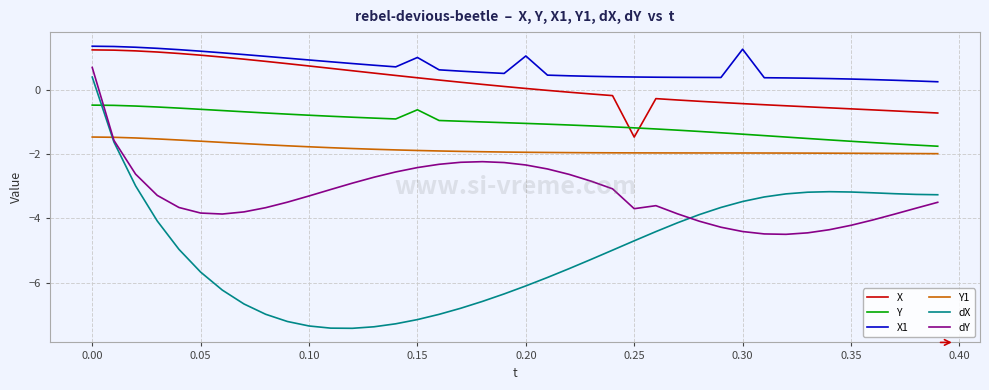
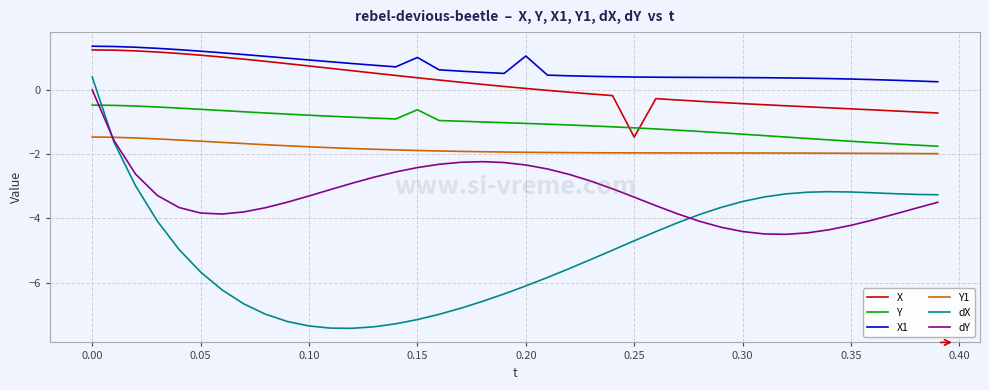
dY, 0.00: 0.7 -> 0.0
dY, 0.25: -3.7 -> -3.3
X1, 0.30: 1.3 -> 0.4
